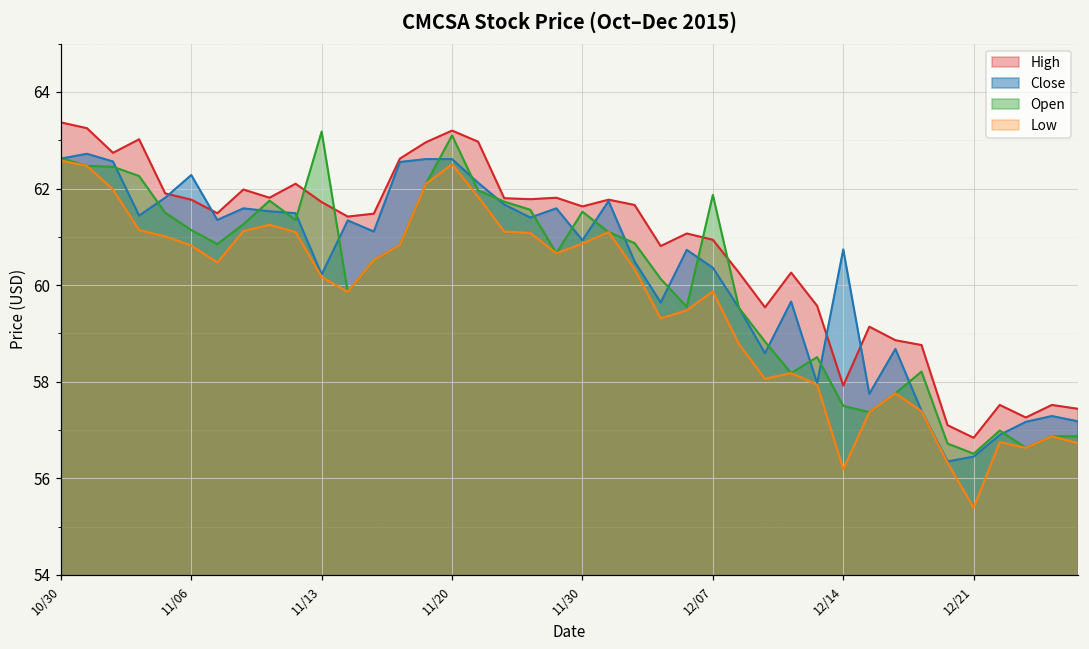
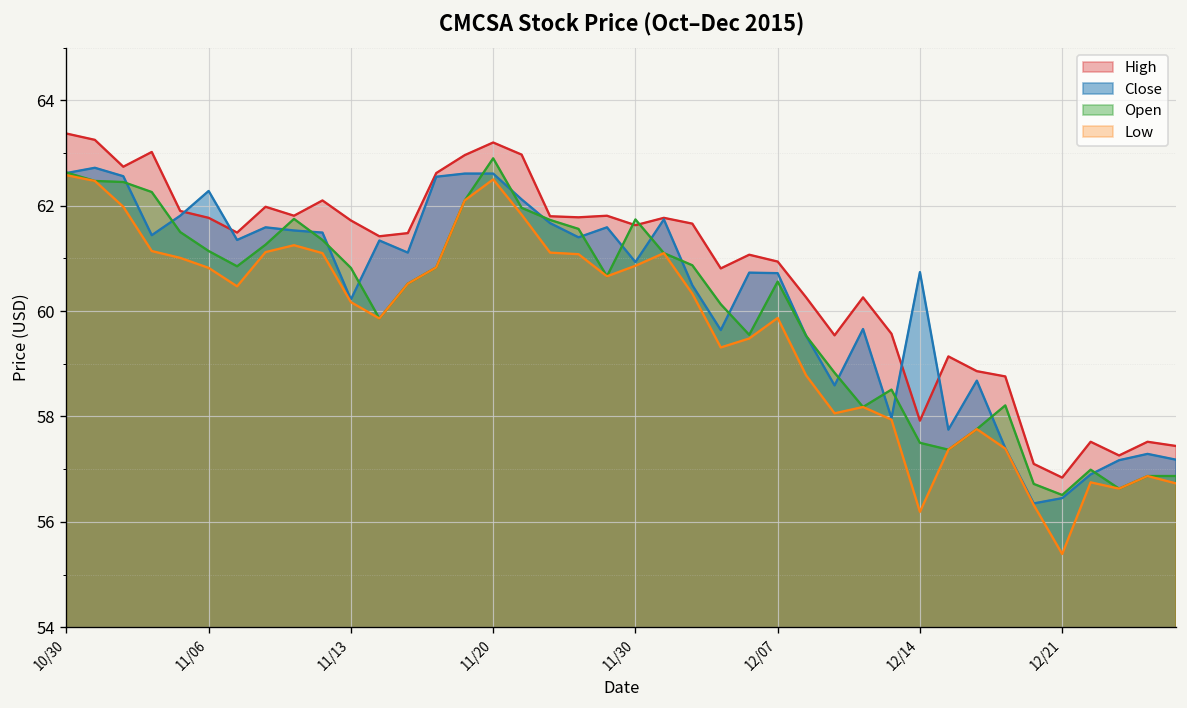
Open, 11/13: 63.2 -> 60.8
Open, 11/20: 63.1 -> 62.9
Open, 11/30: 61.5 -> 61.7
Close, 12/07: 60.4 -> 60.7
Open, 12/07: 61.9 -> 60.6
